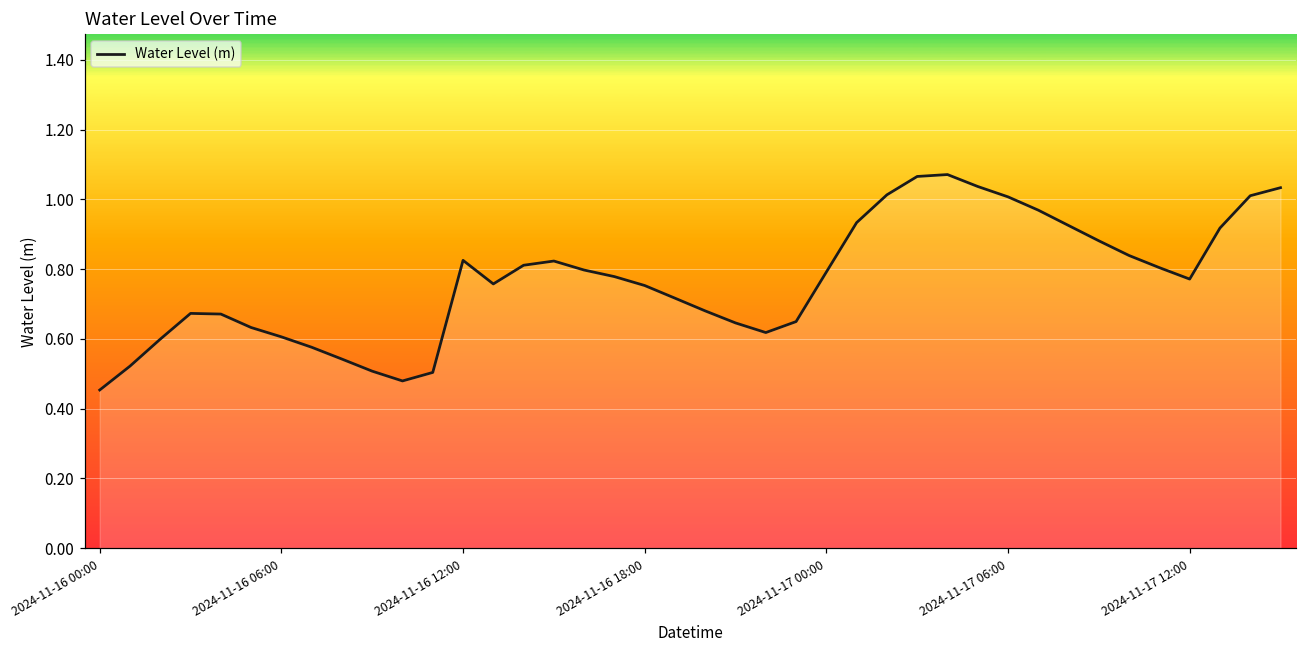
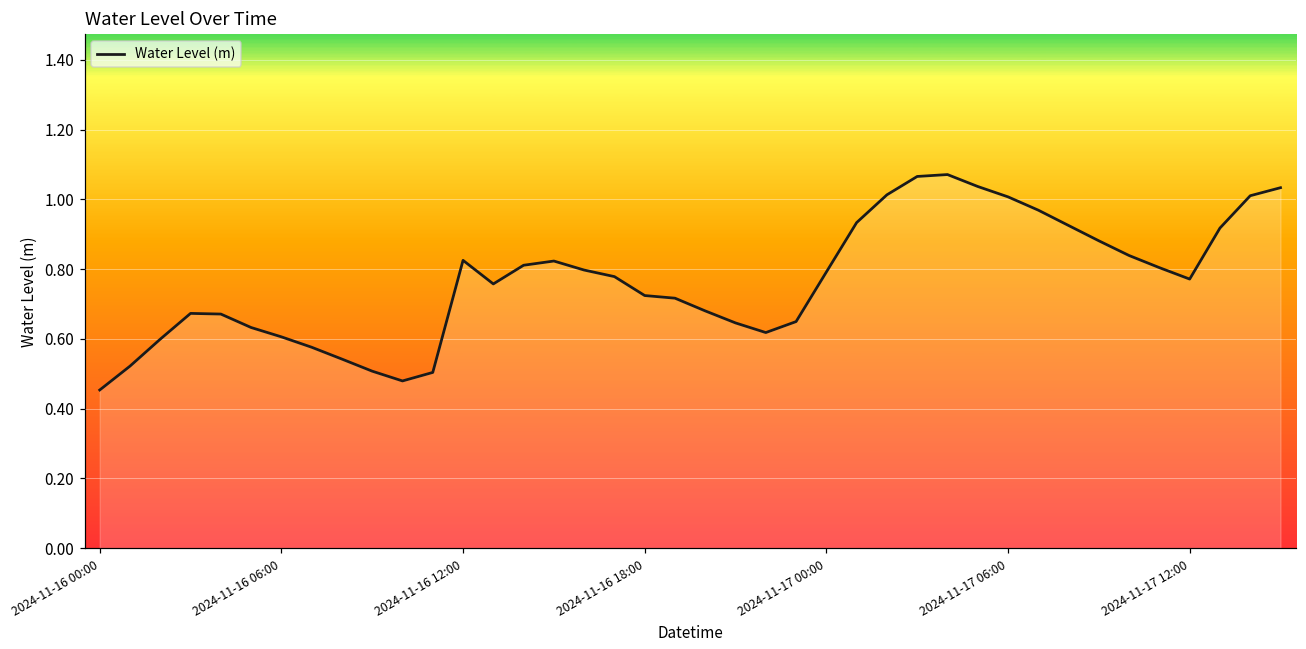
2024-11-16 18:00: 0.75 -> 0.72
